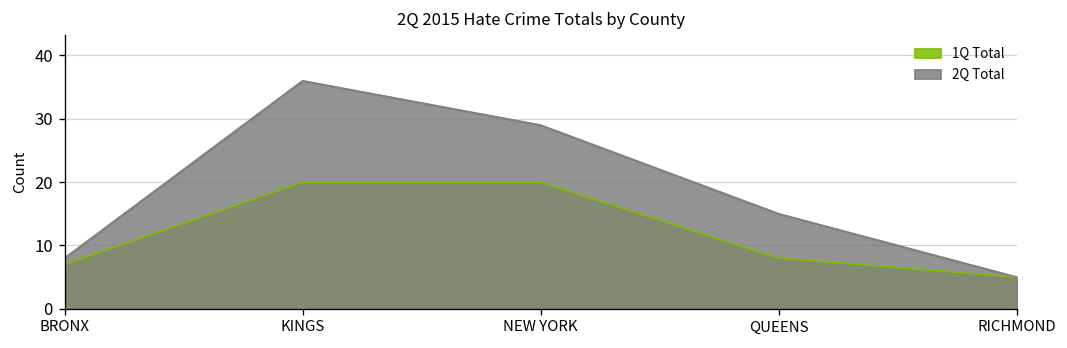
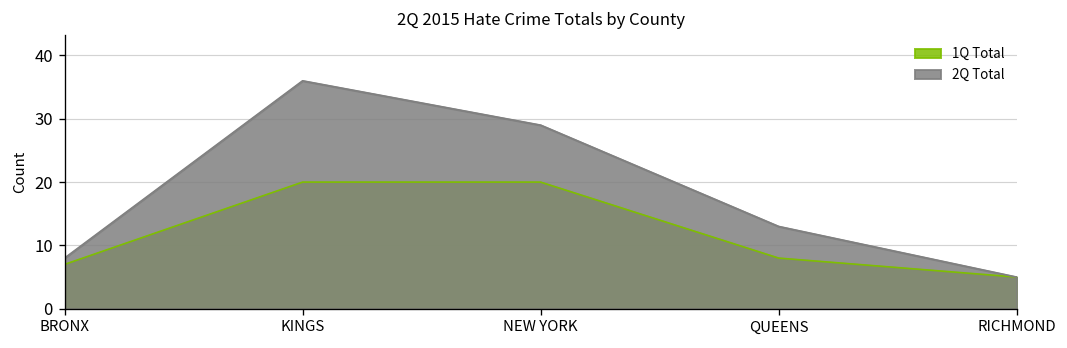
2Q Total, QUEENS: 15 -> 13
